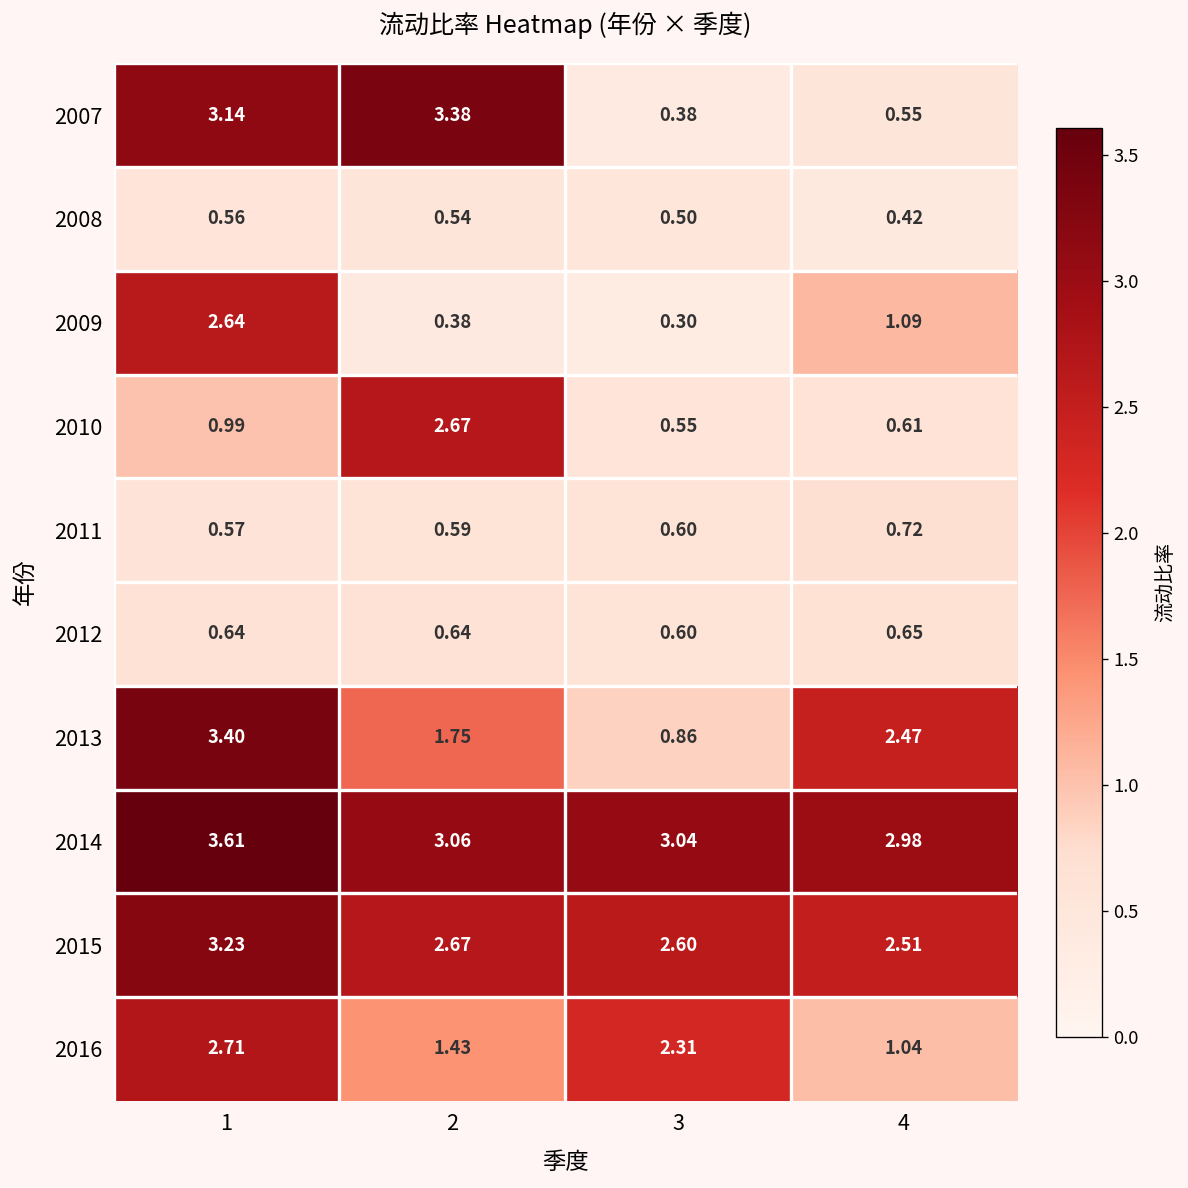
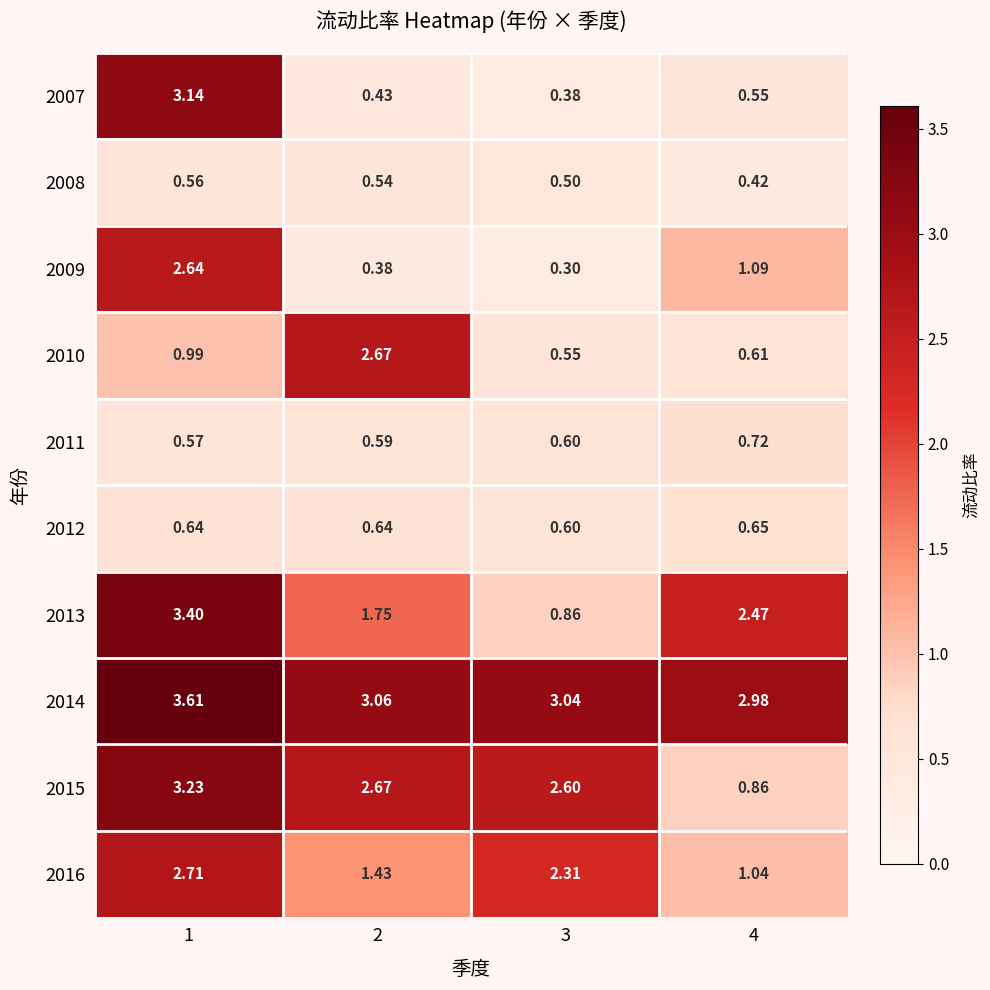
2007, 2: 3.38 -> 0.43
2015, 4: 2.51 -> 0.86
